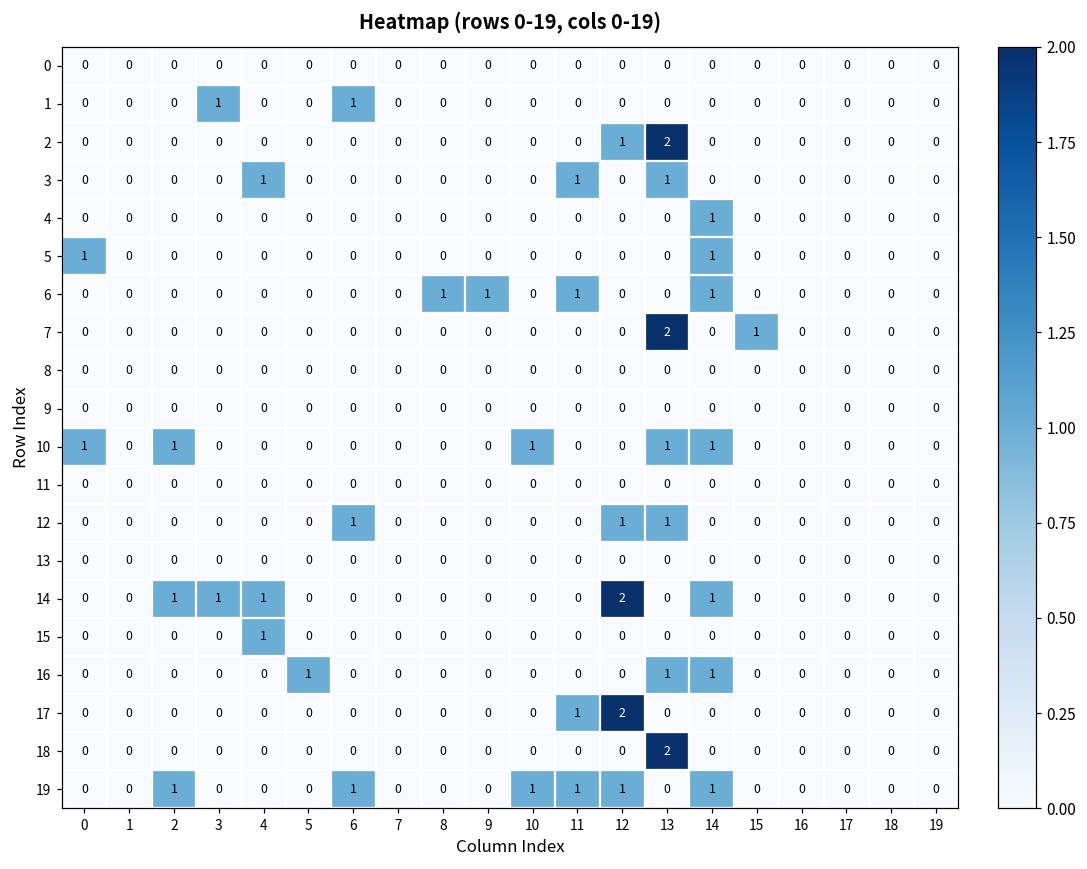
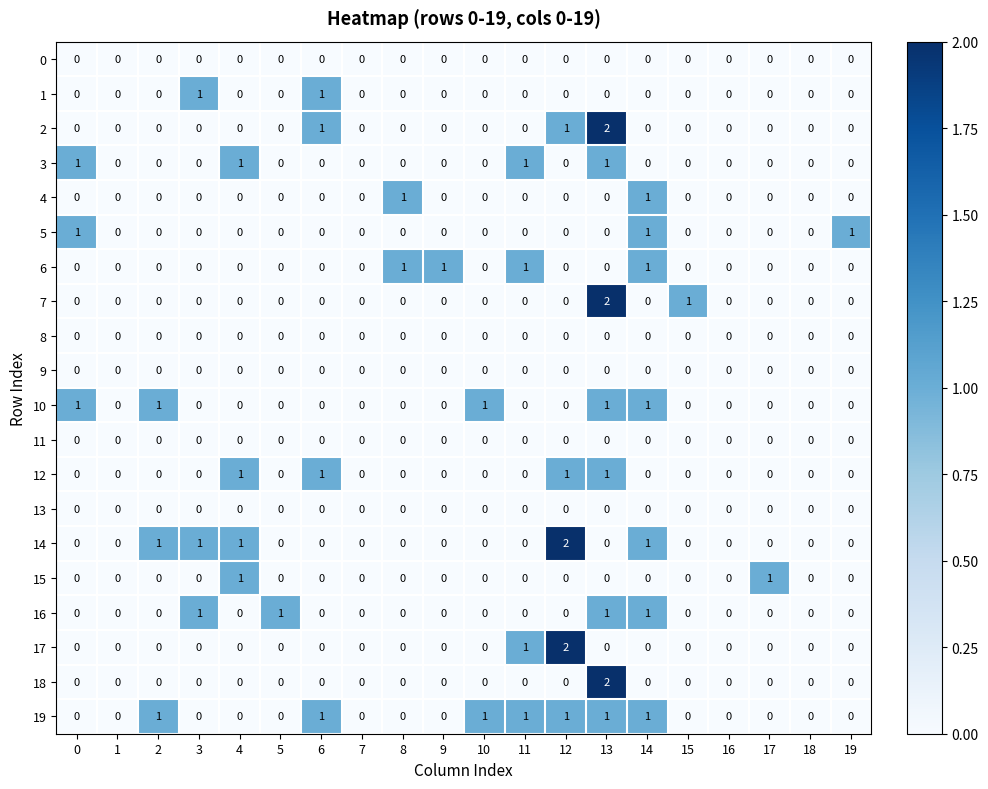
2, 6: 0 -> 1
3, 0: 0 -> 1
4, 8: 0 -> 1
5, 19: 0 -> 1
12, 4: 0 -> 1
15, 17: 0 -> 1
16, 3: 0 -> 1
19, 13: 0 -> 1
